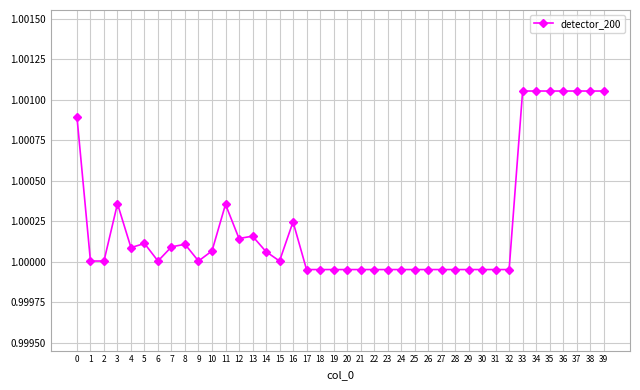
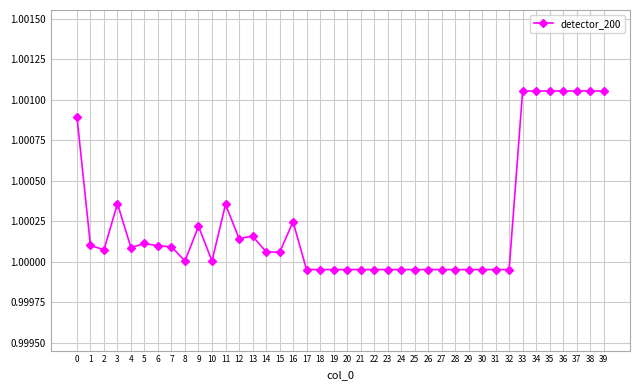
1: 1.00000 -> 1.00010
2: 1.00000 -> 1.00007
6: 1.00000 -> 1.00010
8: 1.00011 -> 1.00000
9: 1.00000 -> 1.00022
10: 1.00007 -> 1.00000
15: 1.00000 -> 1.00006
